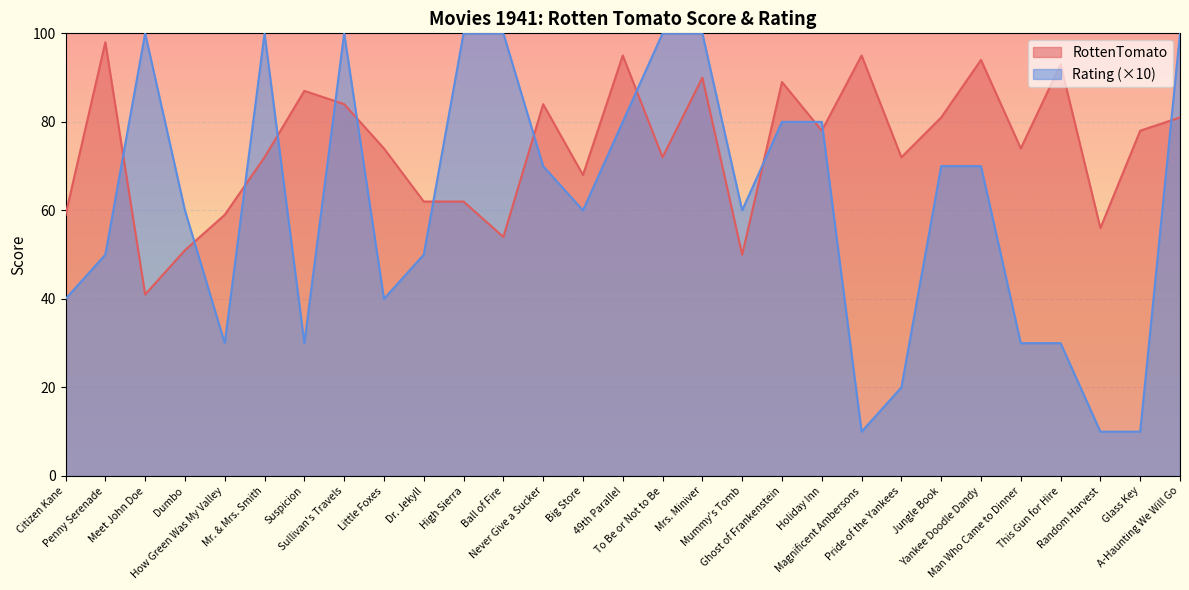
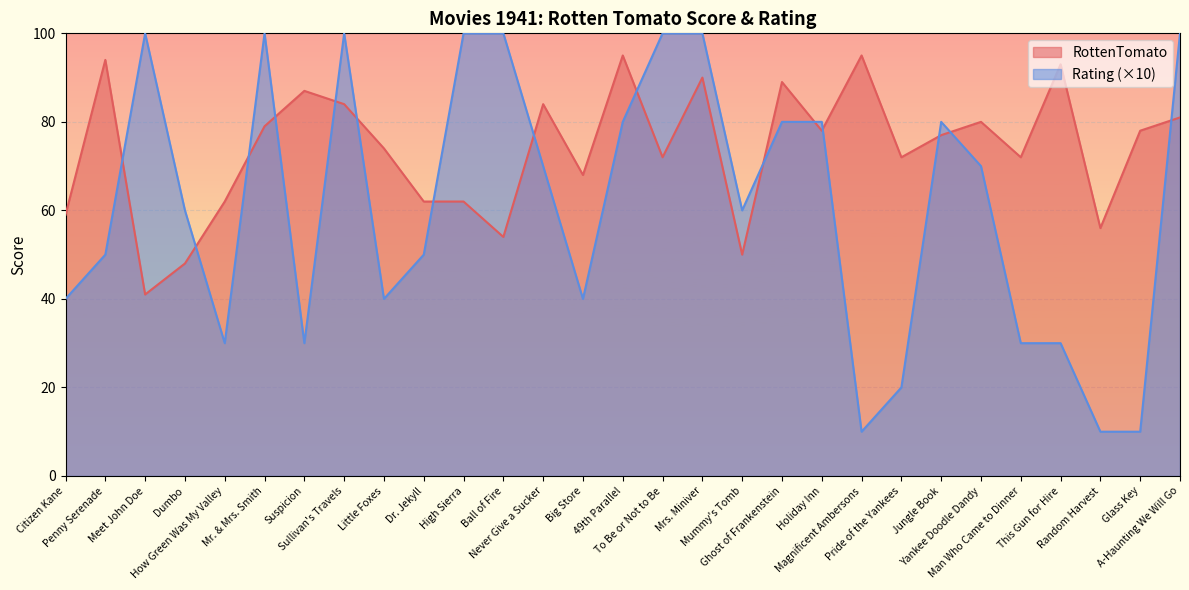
RottenTomato, Penny Serenade: 98 -> 94
RottenTomato, Dumbo: 51 -> 48
RottenTomato, How Green Was My Valley: 59 -> 62
RottenTomato, Mr. & Mrs. Smith: 72 -> 79
Rating (×10), Big Store: 60 -> 40
RottenTomato, Jungle Book: 81 -> 77
Rating (×10), Jungle Book: 70 -> 80
RottenTomato, Yankee Doodle Dandy: 94 -> 80
RottenTomato, Man Who Came to Dinner: 74 -> 72
